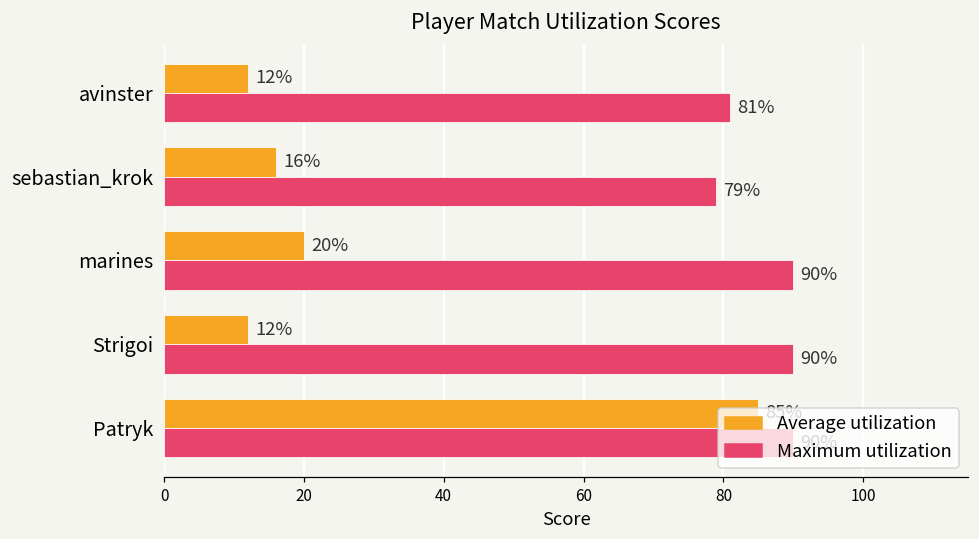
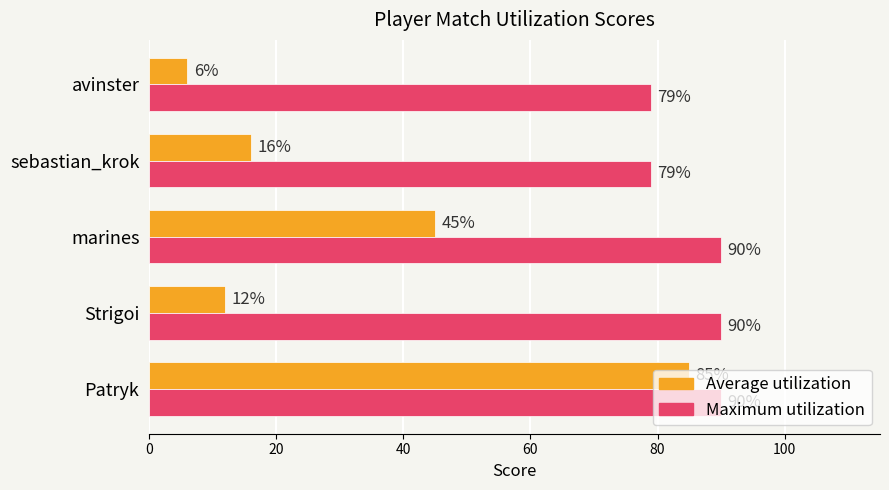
Average utilization, avinster: 12% -> 6%
Maximum utilization, avinster: 81% -> 79%
Average utilization, marines: 20% -> 45%
